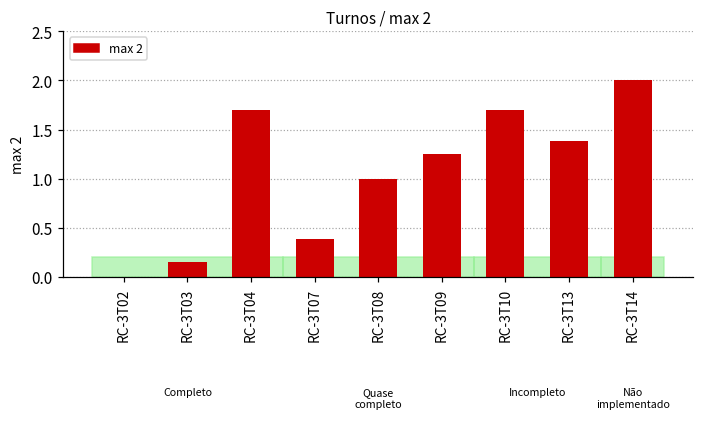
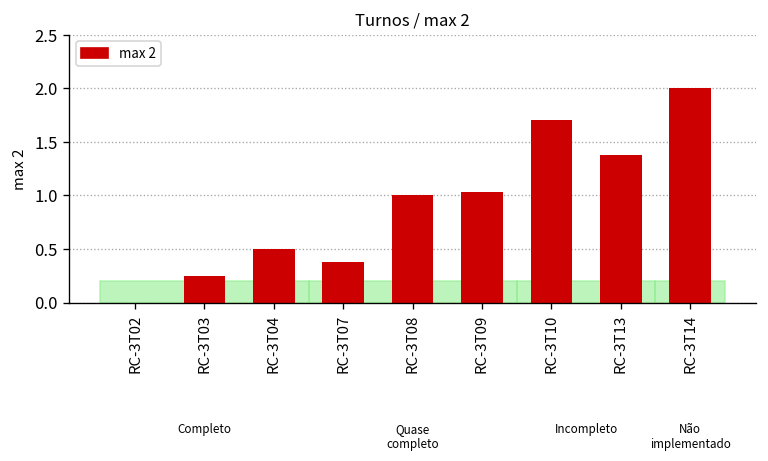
RC-3T03: 0.2 -> 0.3
RC-3T04: 1.7 -> 0.5
RC-3T09: 1.3 -> 1.0
